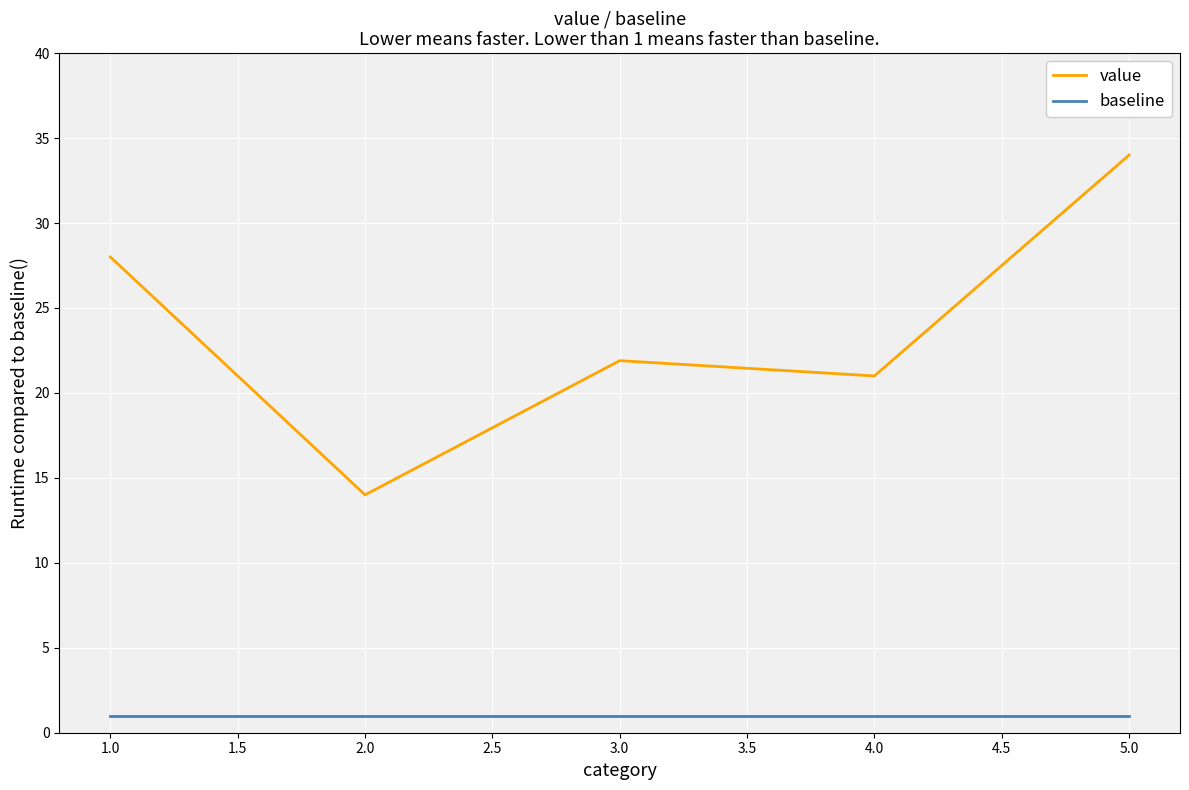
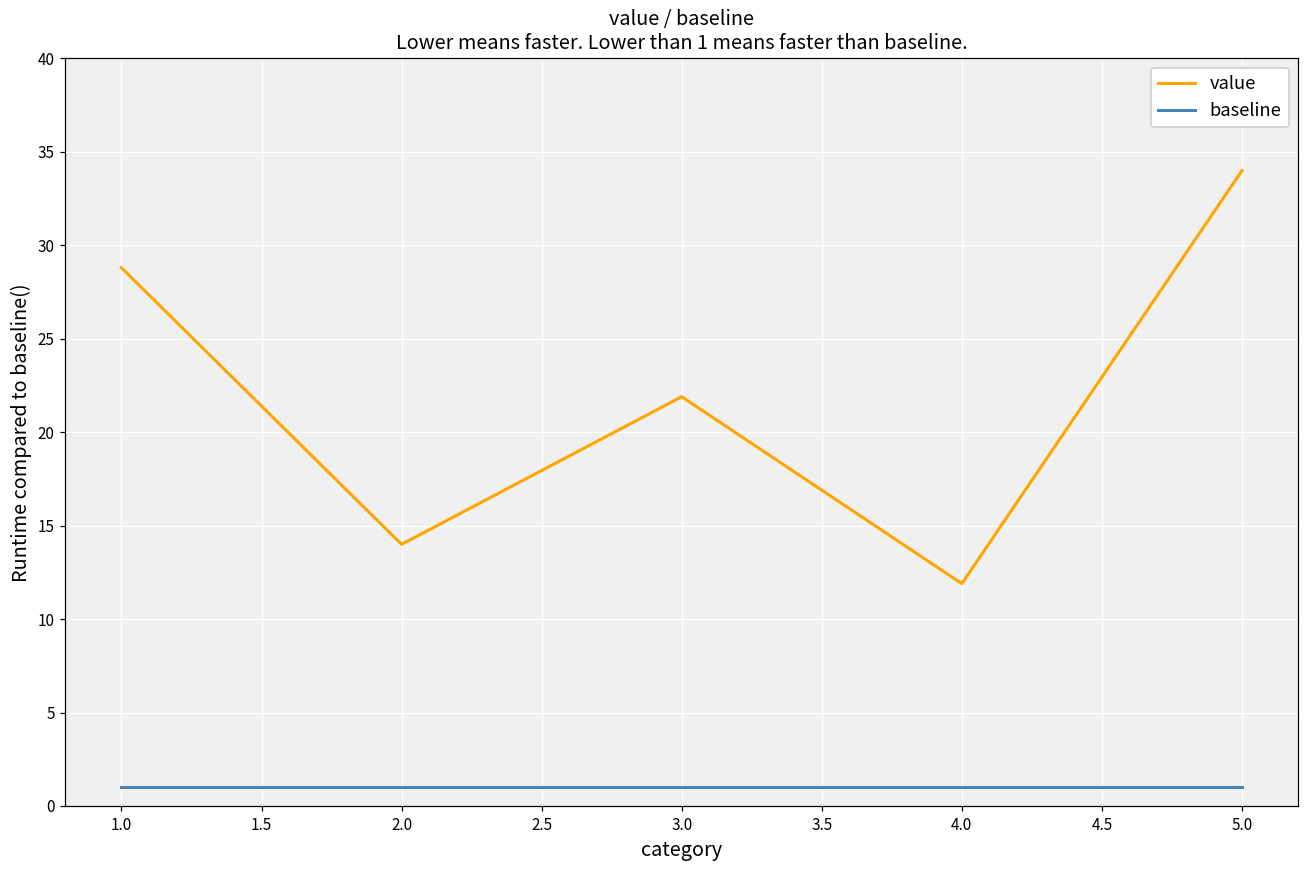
value, 1.0: 28.0 -> 28.8
value, 4.0: 21.0 -> 11.9
